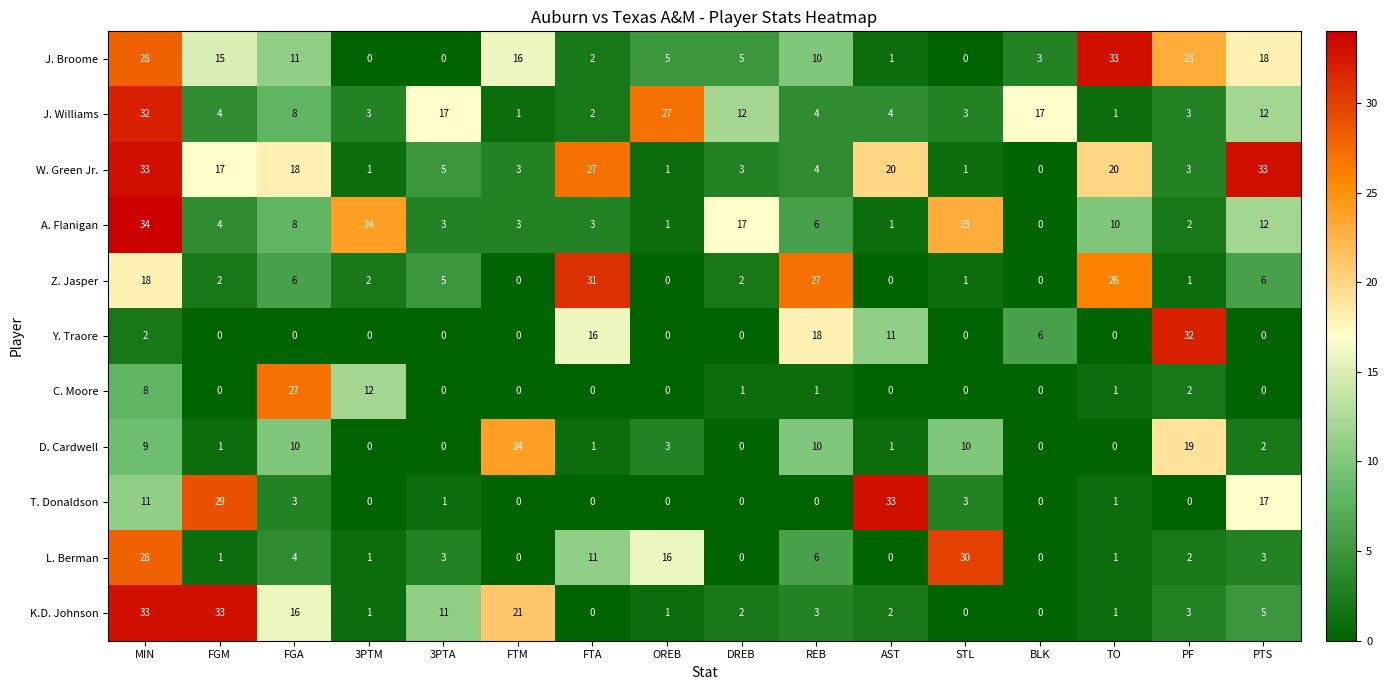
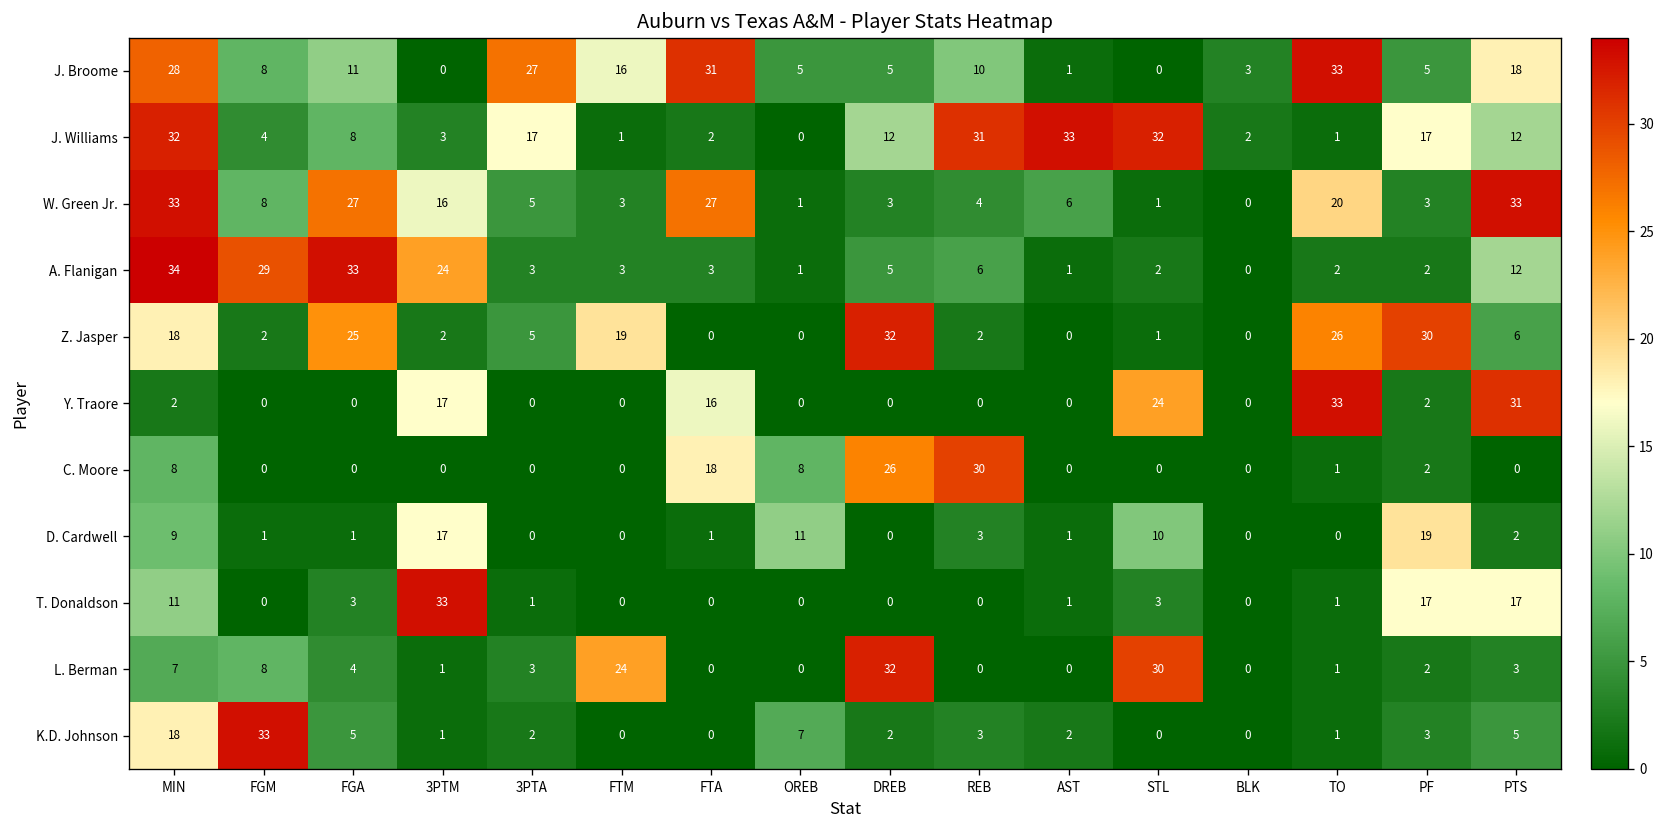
J. Broome, FGM: 15 -> 8
J. Broome, 3PTA: 0 -> 27
J. Broome, FTA: 2 -> 31
J. Broome, PF: 23 -> 5
J. Williams, OREB: 27 -> 0
J. Williams, REB: 4 -> 31
J. Williams, AST: 4 -> 33
J. Williams, STL: 3 -> 32
J. Williams, BLK: 17 -> 2
J. Williams, PF: 3 -> 17
W. Green Jr., FGM: 17 -> 8
W. Green Jr., FGA: 18 -> 27
W. Green Jr., 3PTM: 1 -> 16
W. Green Jr., AST: 20 -> 6
A. Flanigan, FGM: 4 -> 29
A. Flanigan, FGA: 8 -> 33
A. Flanigan, DREB: 17 -> 5
A. Flanigan, STL: 23 -> 2
A. Flanigan, TO: 10 -> 2
Z. Jasper, FGA: 6 -> 25
Z. Jasper, FTM: 0 -> 19
Z. Jasper, FTA: 31 -> 0
Z. Jasper, DREB: 2 -> 32
Z. Jasper, REB: 27 -> 2
Z. Jasper, PF: 1 -> 30
Y. Traore, 3PTM: 0 -> 17
Y. Traore, REB: 18 -> 0
Y. Traore, AST: 11 -> 0
Y. Traore, STL: 0 -> 24
Y. Traore, BLK: 6 -> 0
Y. Traore, TO: 0 -> 33
Y. Traore, PF: 32 -> 2
Y. Traore, PTS: 0 -> 31
C. Moore, FGA: 27 -> 0
C. Moore, 3PTM: 12 -> 0
C. Moore, FTA: 0 -> 18
C. Moore, OREB: 0 -> 8
C. Moore, DREB: 1 -> 26
C. Moore, REB: 1 -> 30
D. Cardwell, FGA: 10 -> 1
D. Cardwell, 3PTM: 0 -> 17
D. Cardwell, FTM: 24 -> 0
D. Cardwell, OREB: 3 -> 11
D. Cardwell, REB: 10 -> 3
T. Donaldson, FGM: 29 -> 0
T. Donaldson, 3PTM: 0 -> 33
T. Donaldson, AST: 33 -> 1
T. Donaldson, PF: 0 -> 17
L. Berman, MIN: 28 -> 7
L. Berman, FGM: 1 -> 8
L. Berman, FTM: 0 -> 24
L. Berman, FTA: 11 -> 0
L. Berman, OREB: 16 -> 0
L. Berman, DREB: 0 -> 32
L. Berman, REB: 6 -> 0
K.D. Johnson, MIN: 33 -> 18
K.D. Johnson, FGA: 16 -> 5
K.D. Johnson, 3PTA: 11 -> 2
K.D. Johnson, FTM: 21 -> 0
K.D. Johnson, OREB: 1 -> 7
